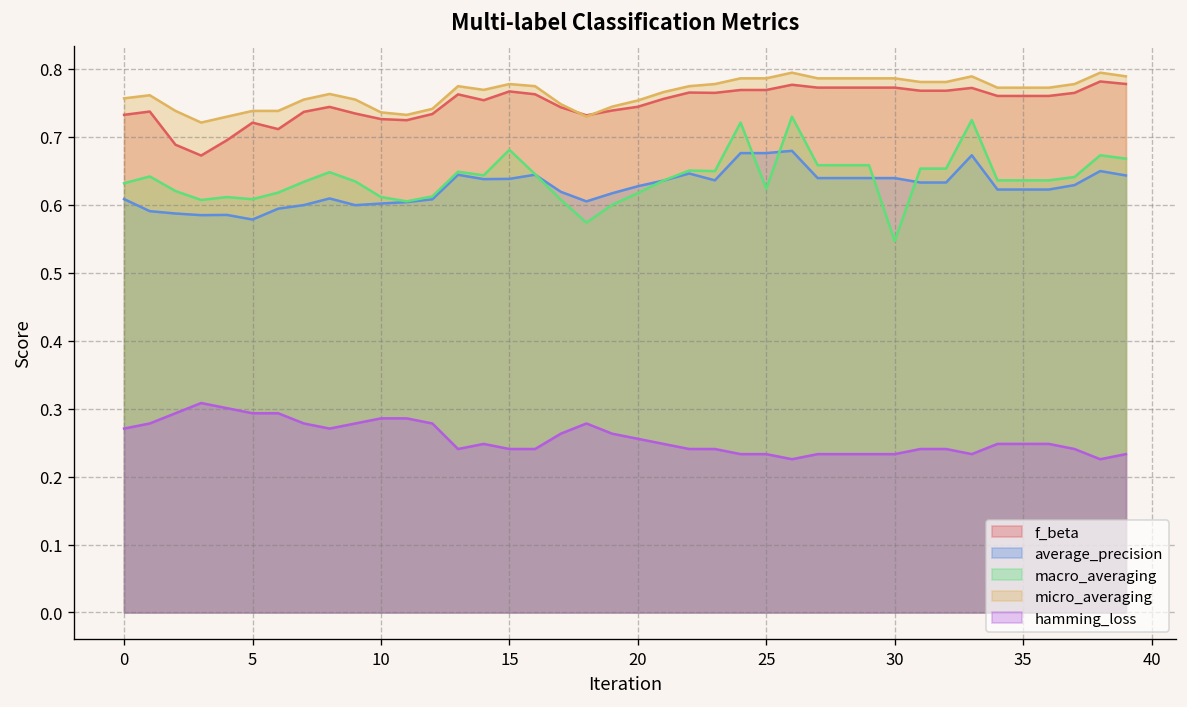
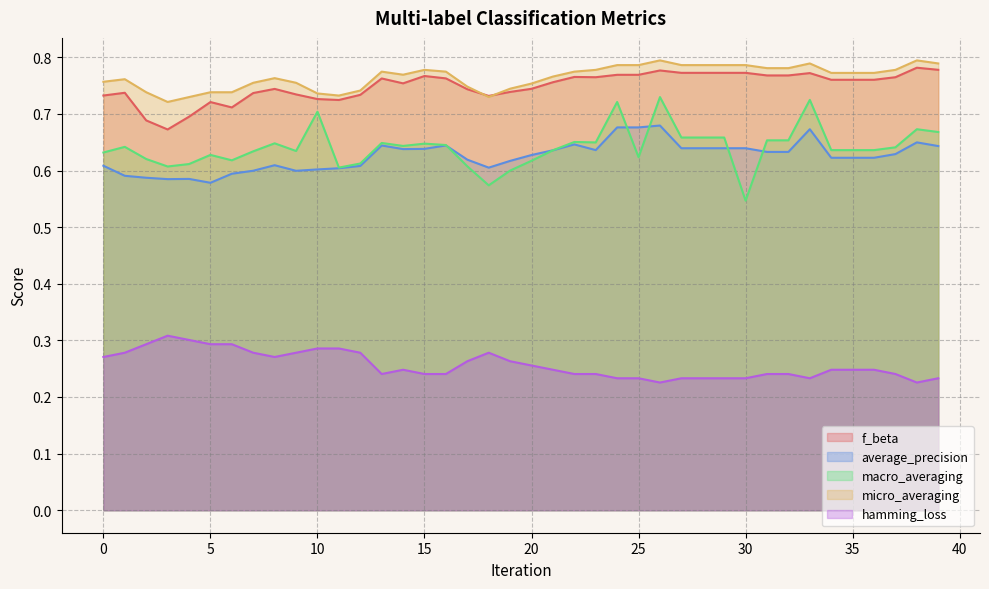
macro_averaging, 5: 0.61 -> 0.63
macro_averaging, 10: 0.61 -> 0.70
macro_averaging, 15: 0.68 -> 0.65
